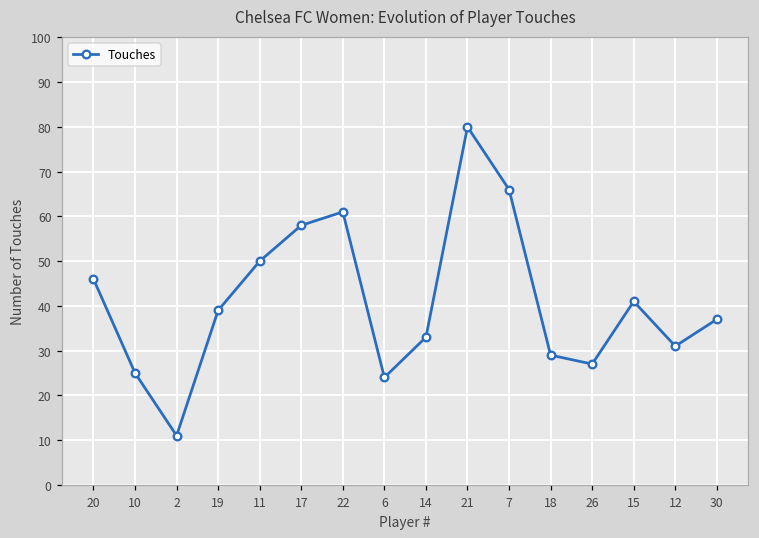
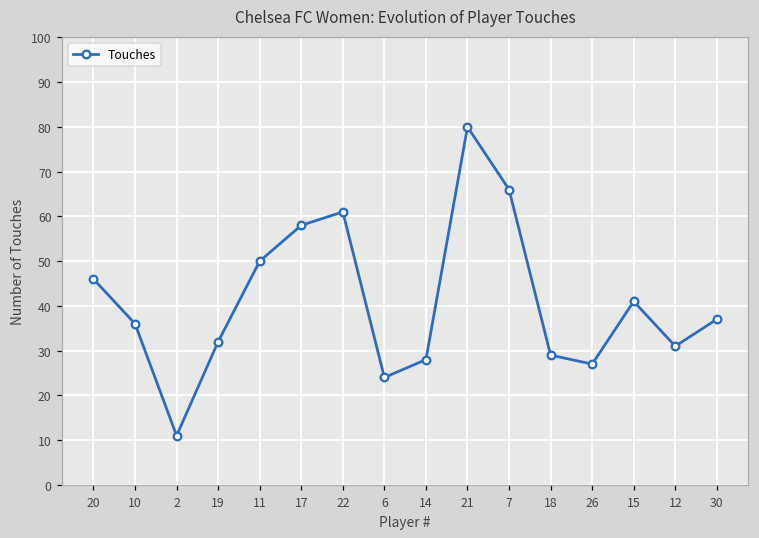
10: 25 -> 36
19: 39 -> 32
14: 33 -> 28
